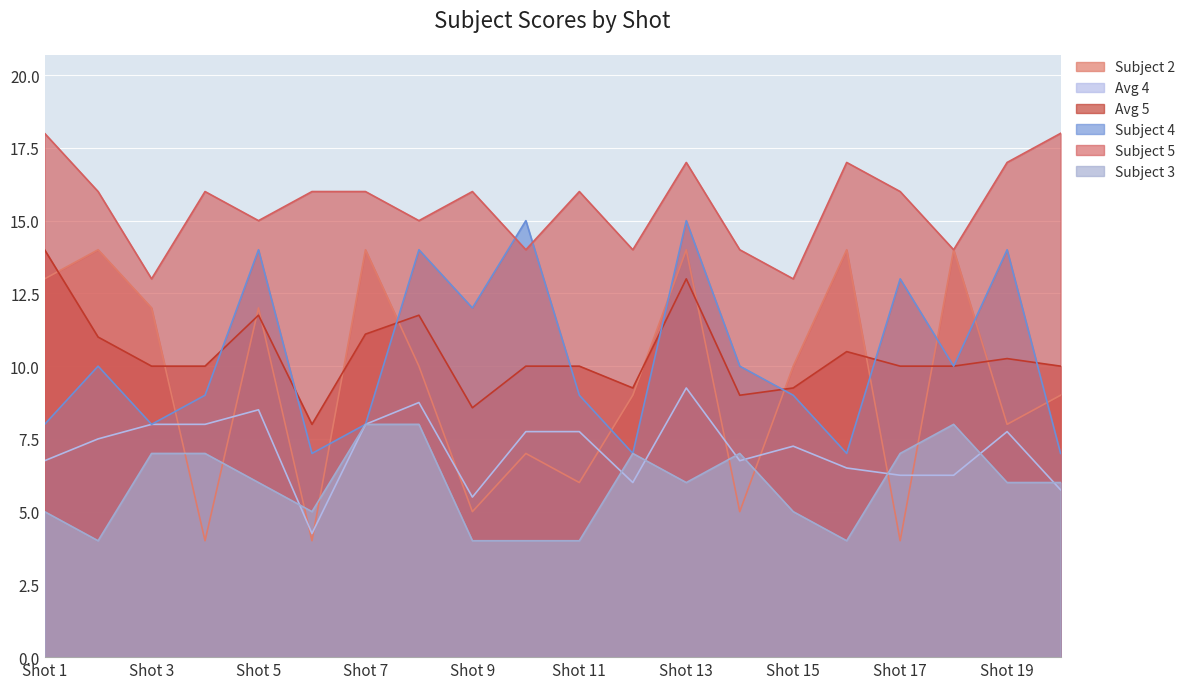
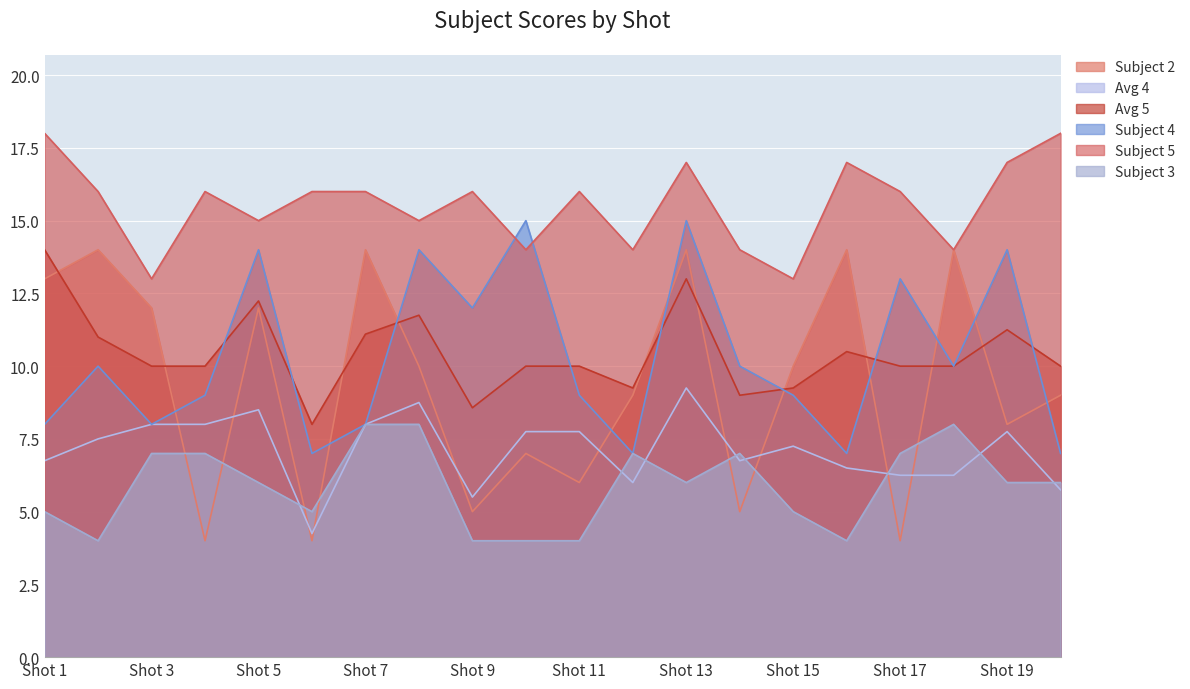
Avg 5, Shot 5: 11.8 -> 12.2
Avg 5, Shot 19: 10.3 -> 11.3
